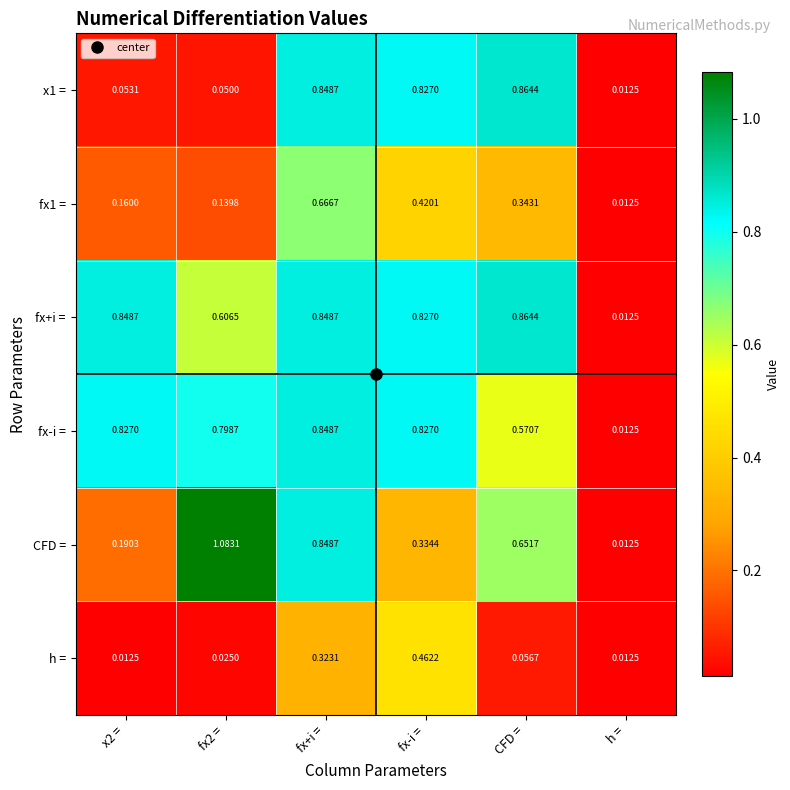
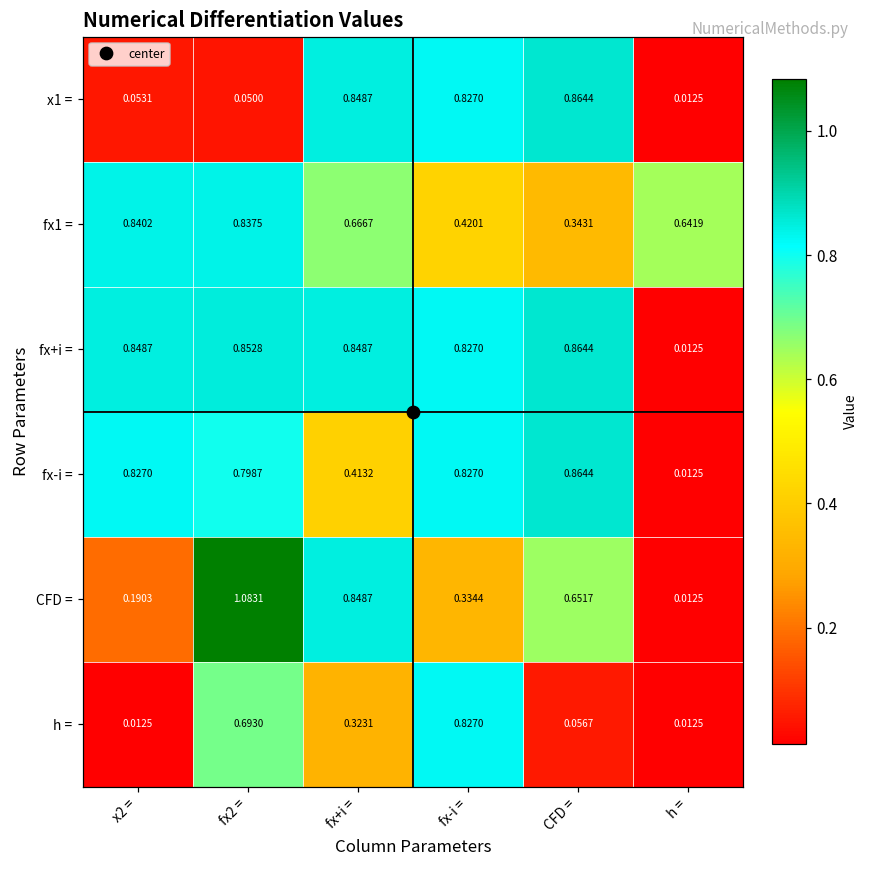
fx1 =, x2 =: 0.1600 -> 0.8402
fx1 =, fx2 =: 0.1398 -> 0.8375
fx1 =, h =: 0.0125 -> 0.6419
fx+i =, fx2 =: 0.6065 -> 0.8528
fx-i =, fx+i =: 0.8487 -> 0.4132
fx-i =, CFD =: 0.5707 -> 0.8644
h =, fx2 =: 0.0250 -> 0.6930
h =, fx-i =: 0.4622 -> 0.8270
